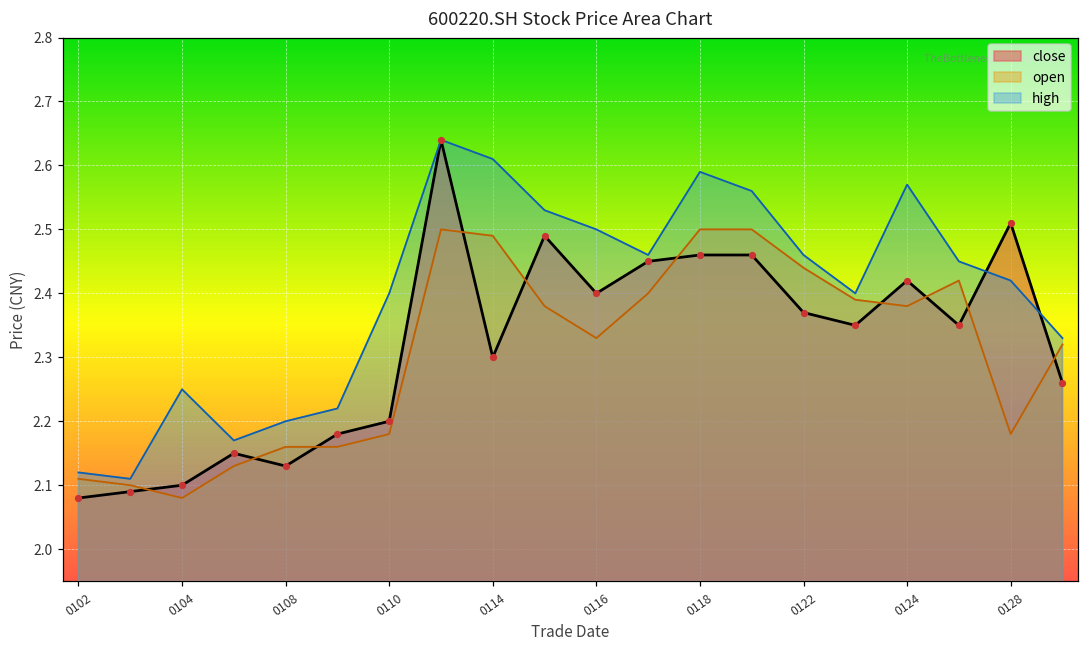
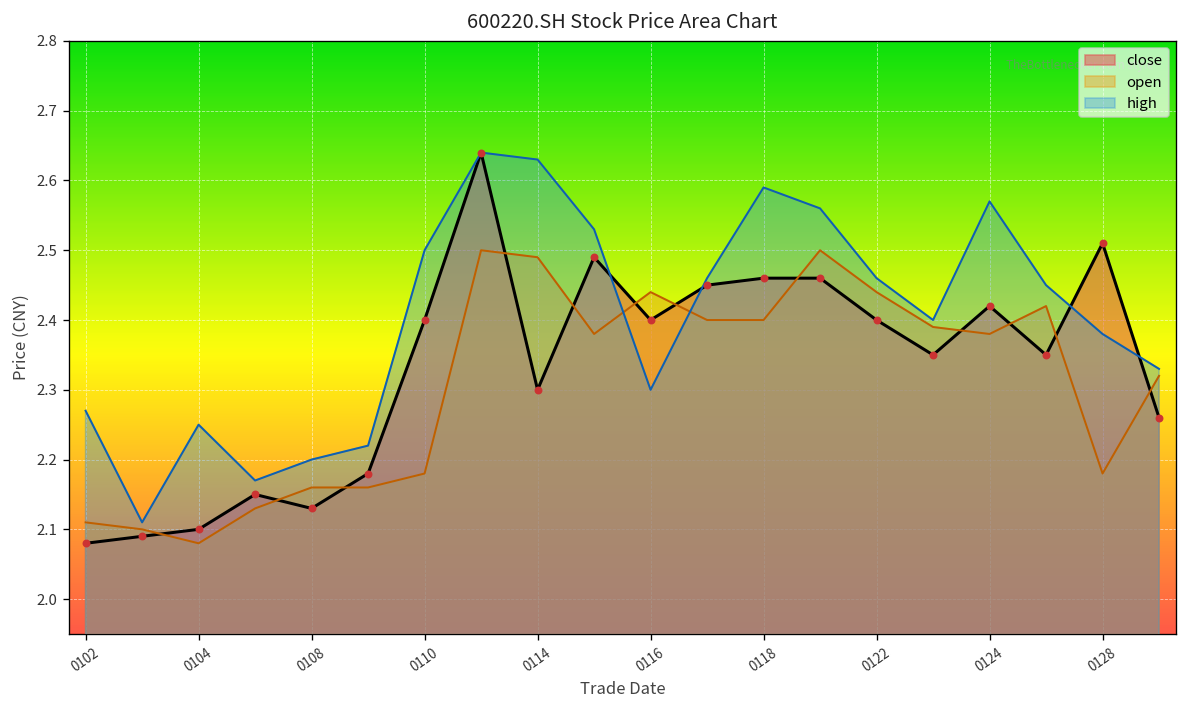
high, 0102: 2.12 -> 2.27
close, 0110: 2.2 -> 2.4
high, 0110: 2.4 -> 2.5
high, 0114: 2.61 -> 2.63
open, 0116: 2.33 -> 2.44
high, 0116: 2.5 -> 2.3
open, 0118: 2.5 -> 2.4
close, 0122: 2.37 -> 2.40
high, 0128: 2.42 -> 2.38
